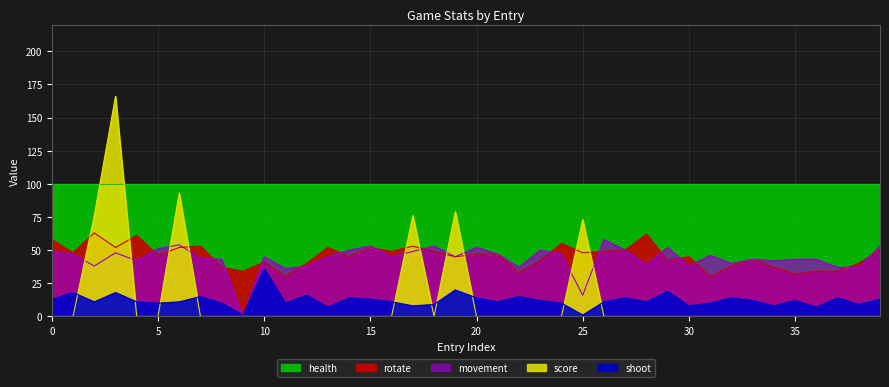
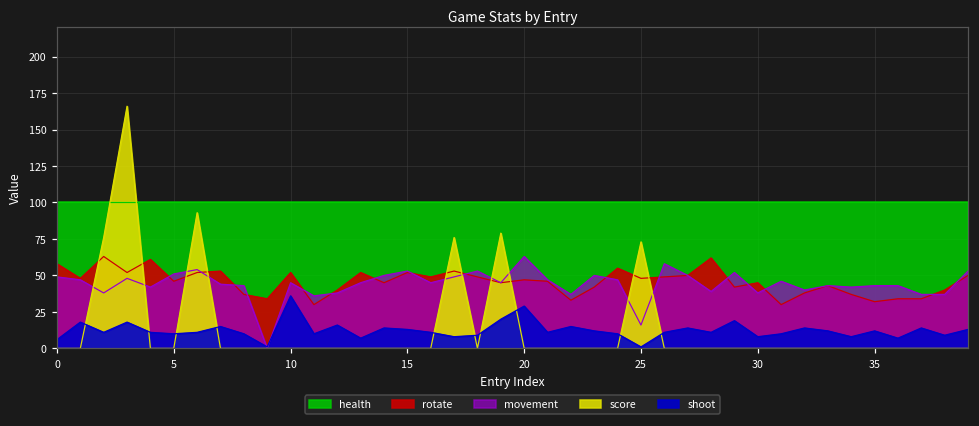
shoot, 0: 13 -> 6
rotate, 10: 41 -> 52
movement, 20: 52 -> 63
shoot, 20: 14 -> 29
